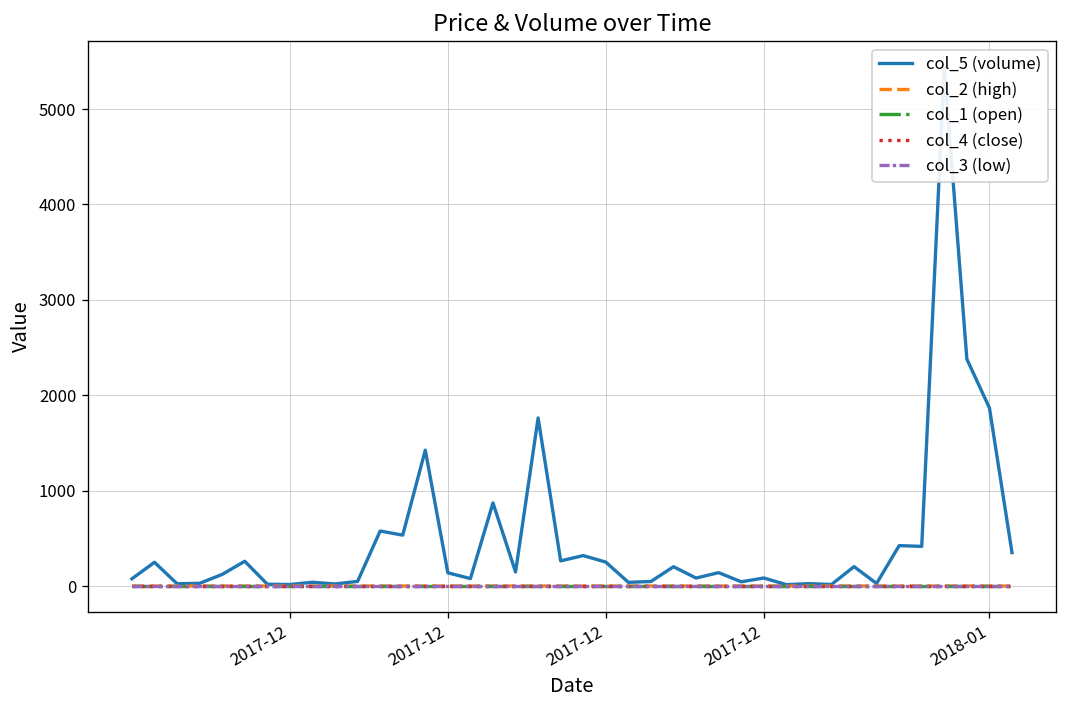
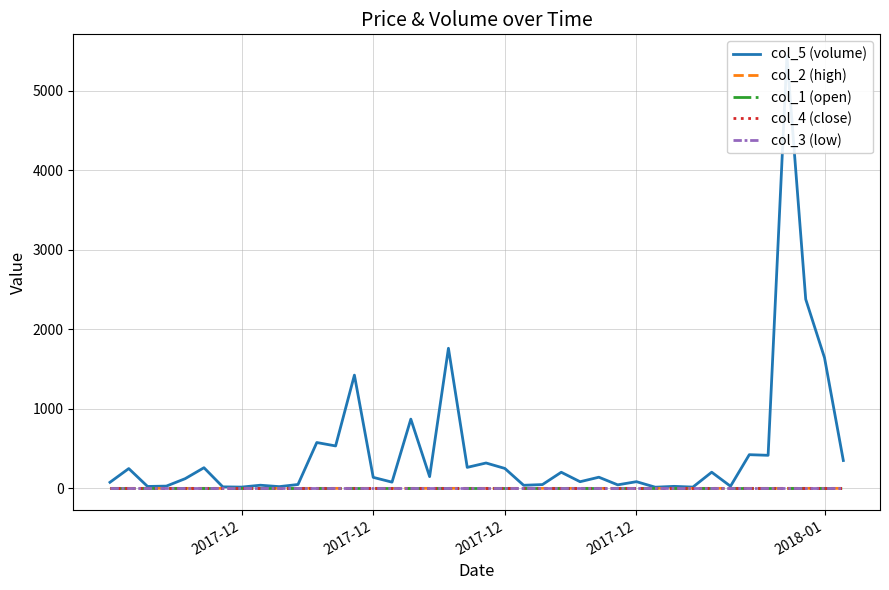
col_5 (volume), 2018-01: 1900 -> 1600
